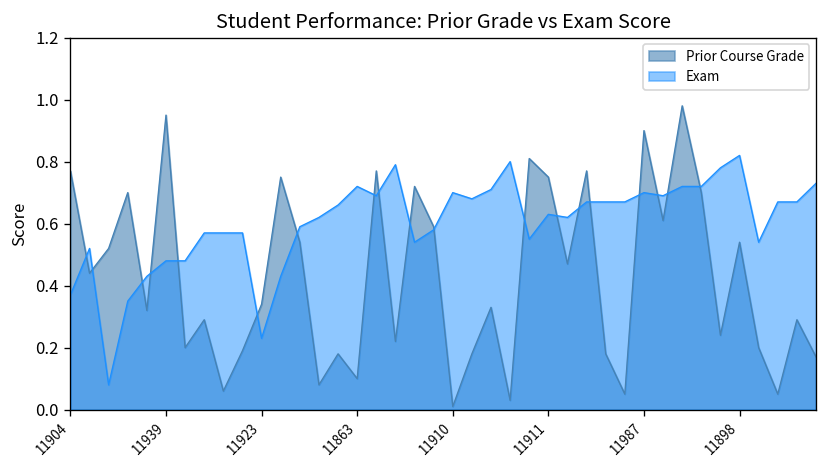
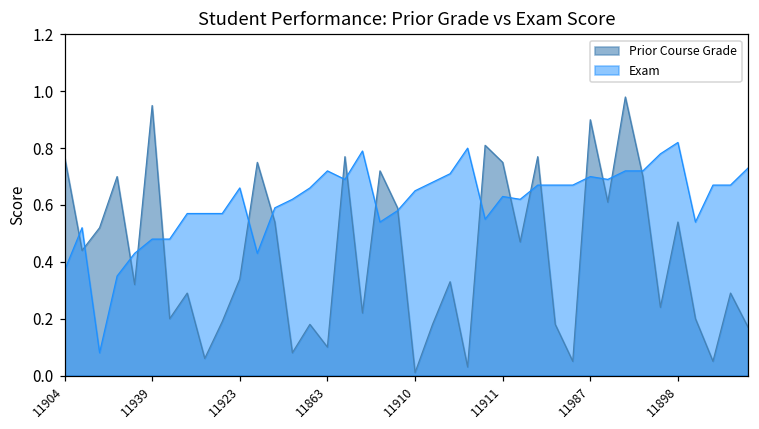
Exam, 11923: 0.23 -> 0.66
Exam, 11910: 0.70 -> 0.65
